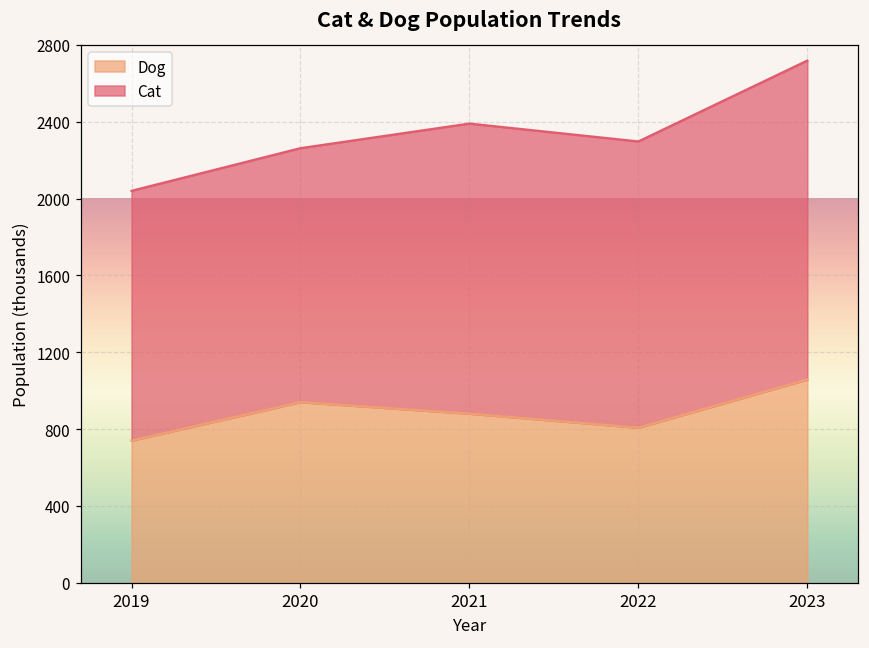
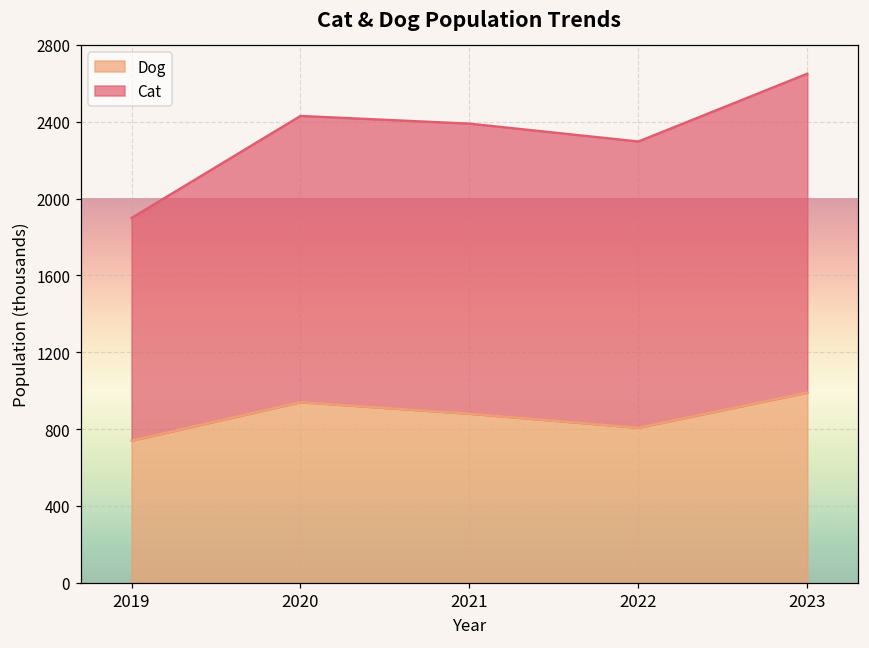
Cat, 2019: 1300 -> 1160
Cat, 2020: 1320 -> 1490
Dog, 2023: 1060 -> 990
